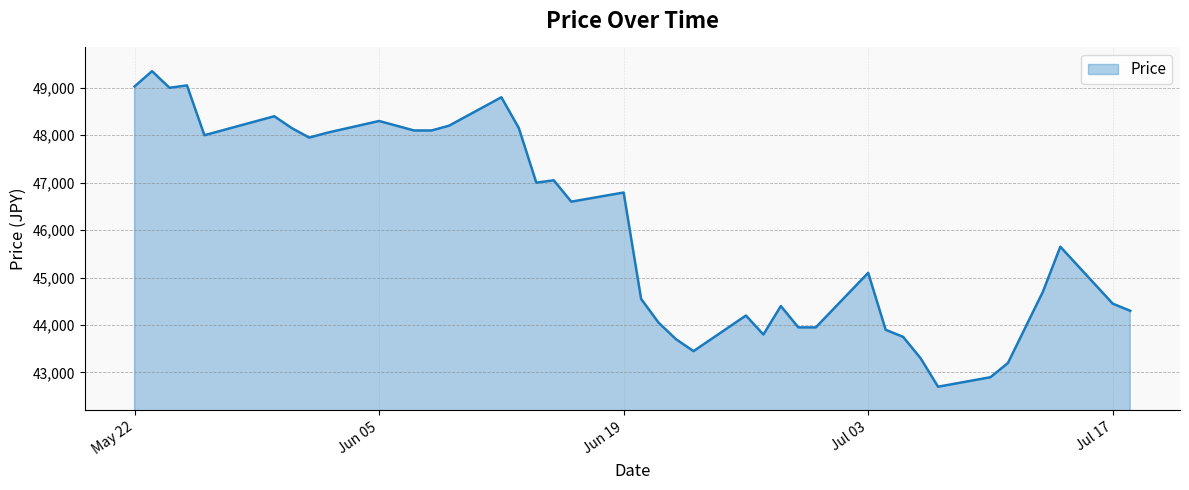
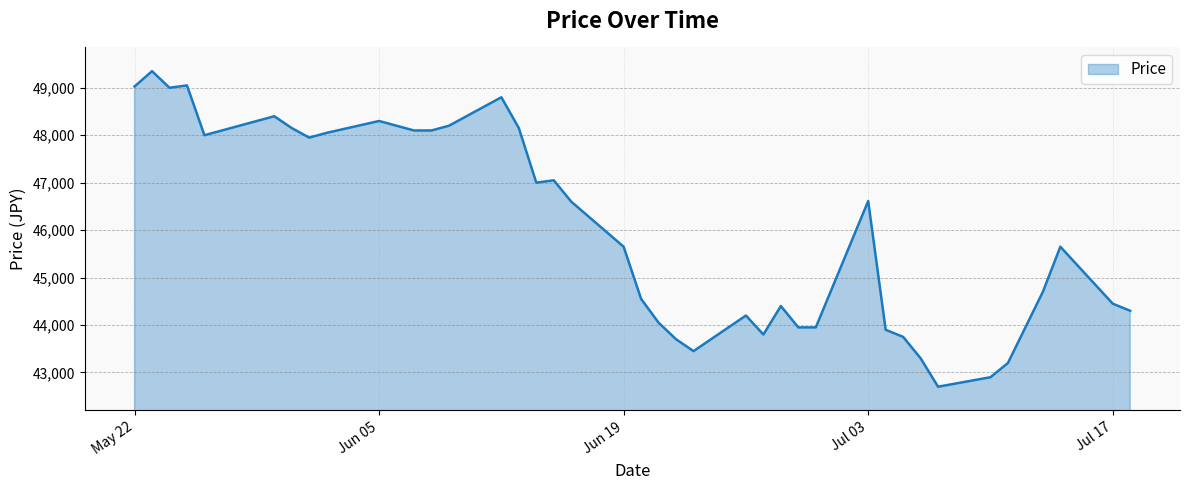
Jun 19: 46,800 -> 45,700
Jul 03: 45,100 -> 46,600
